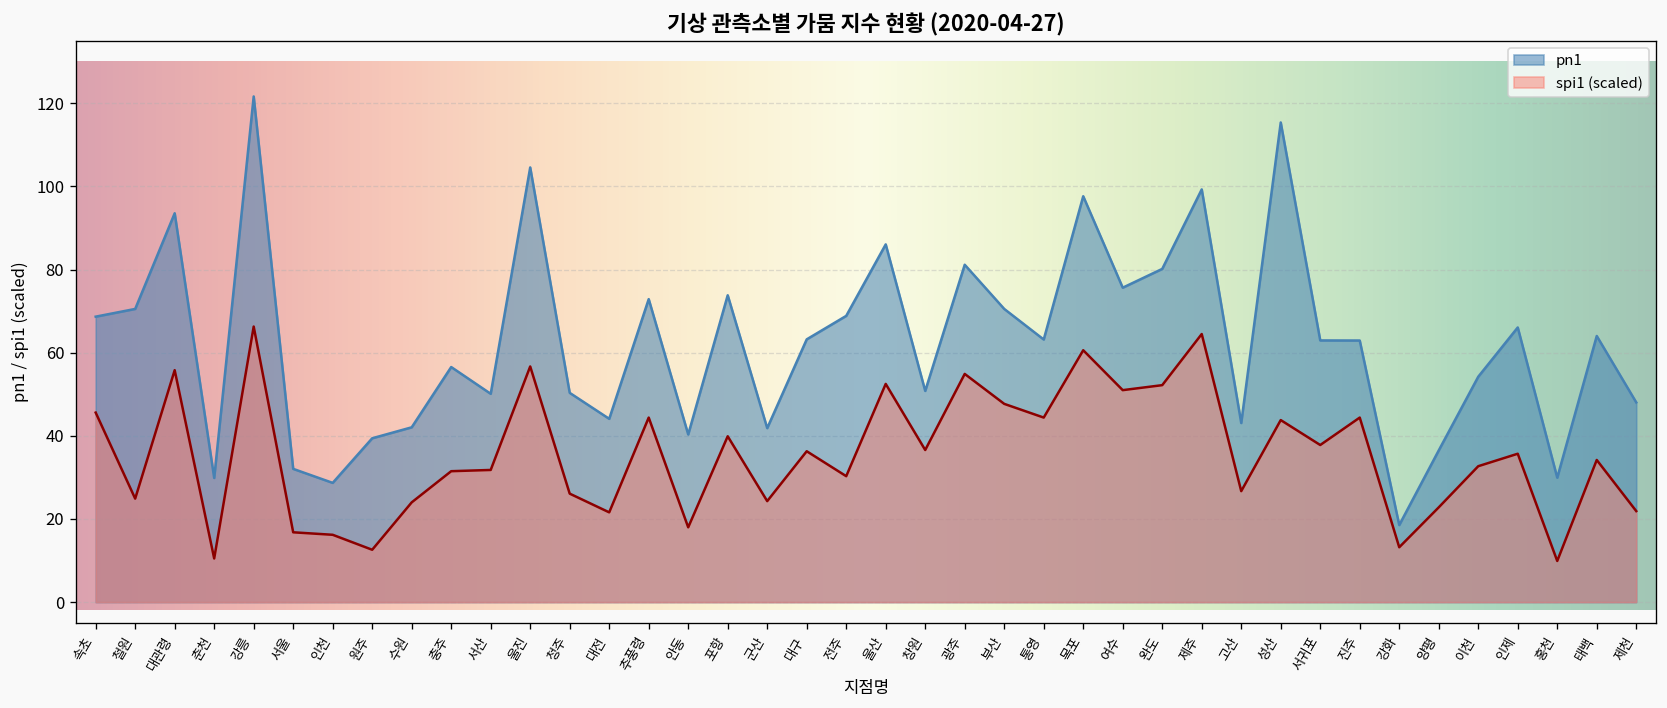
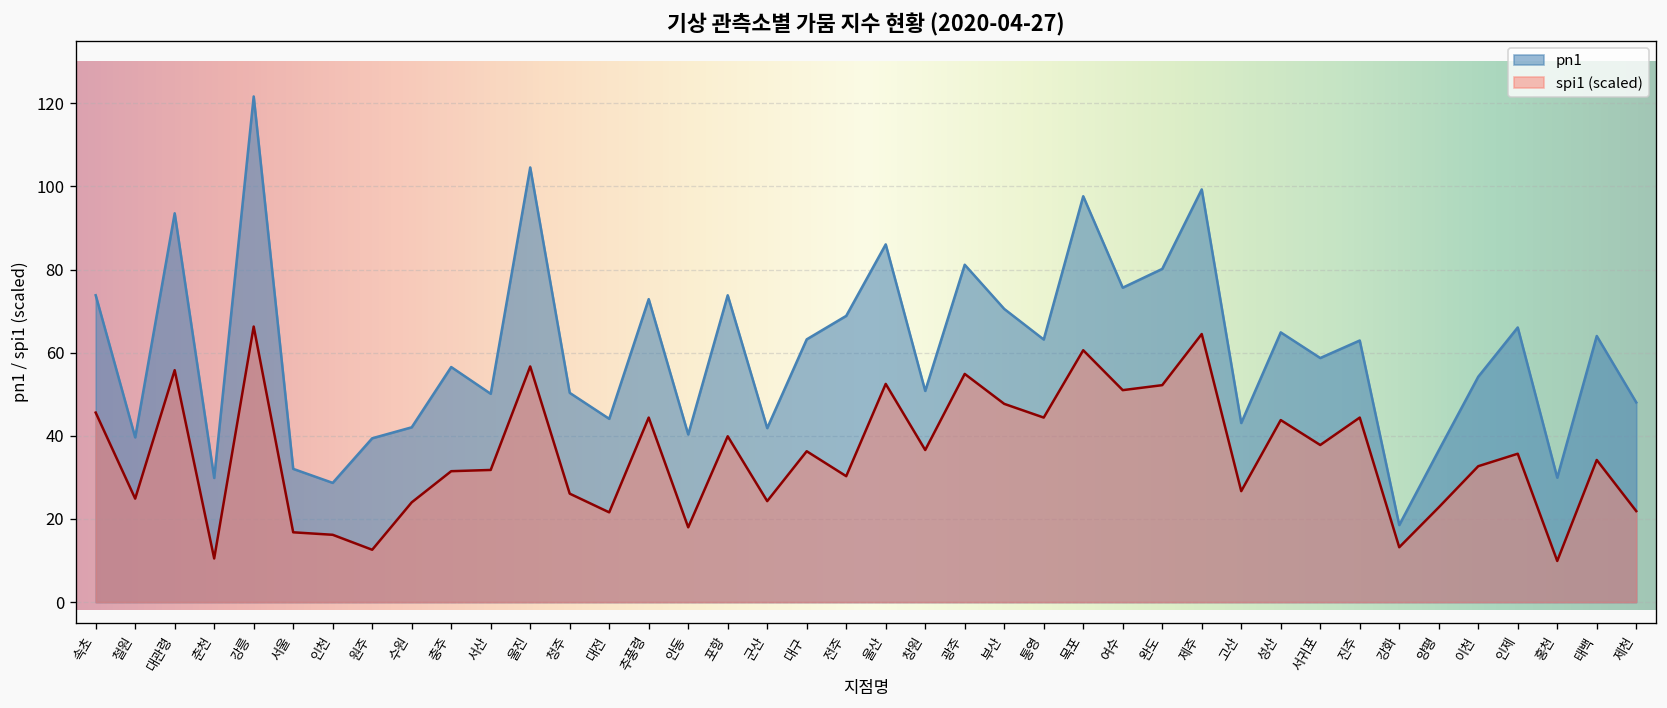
pn1, 속초: 69 -> 74
pn1, 철원: 71 -> 40
pn1, 성산: 115 -> 65
pn1, 서귀포: 63 -> 59
